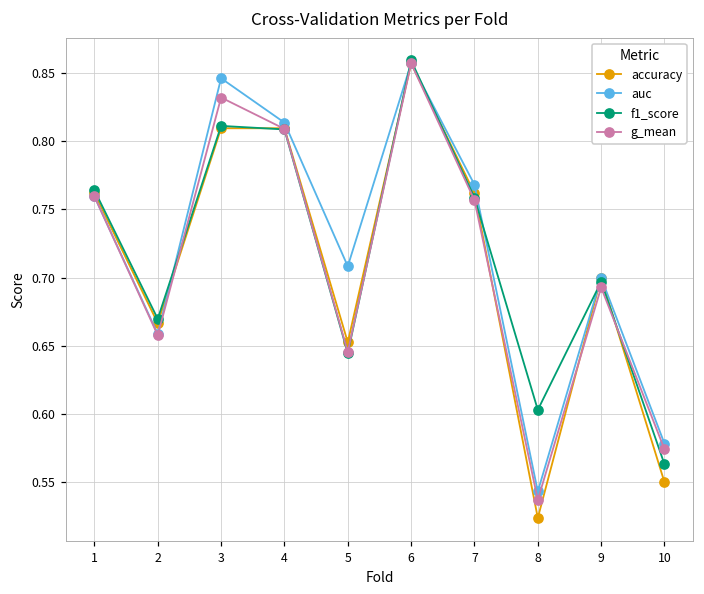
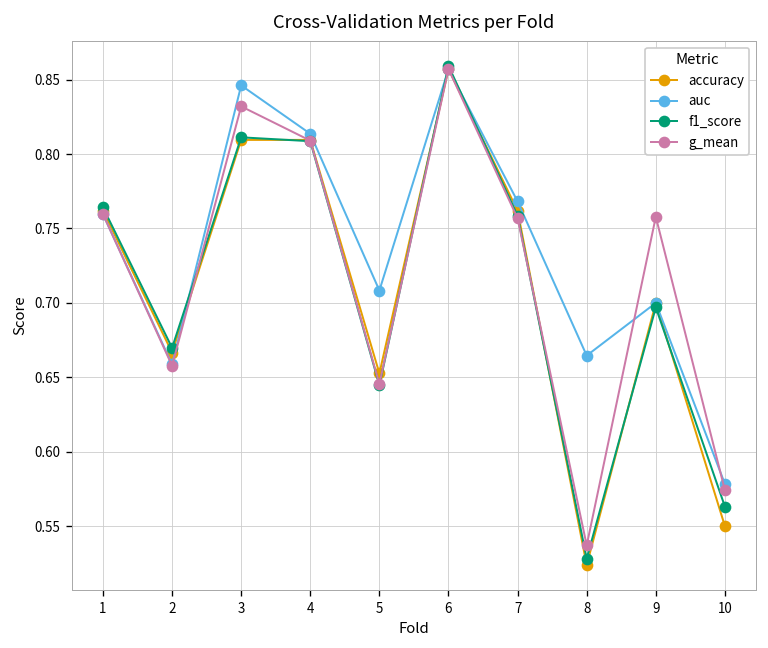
auc, 8: 0.543 -> 0.665
f1_score, 8: 0.603 -> 0.528
g_mean, 9: 0.693 -> 0.758
